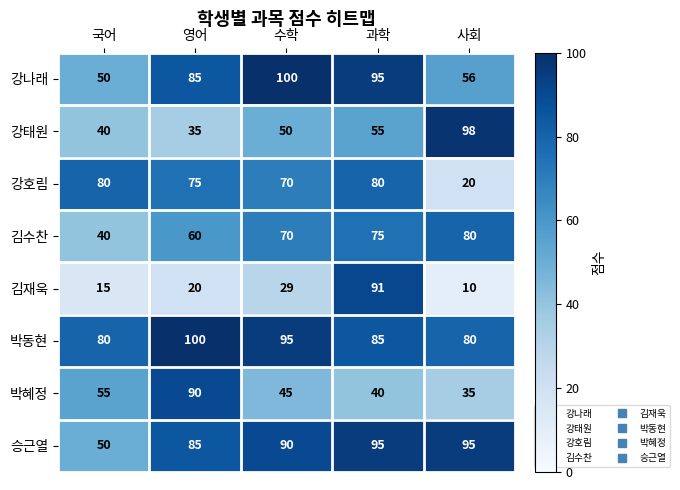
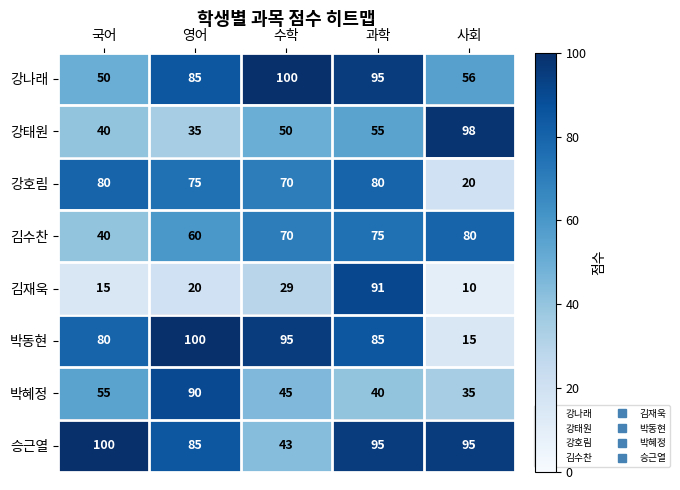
박동현, 사회: 80 -> 15
승근열, 국어: 50 -> 100
승근열, 수학: 90 -> 43
